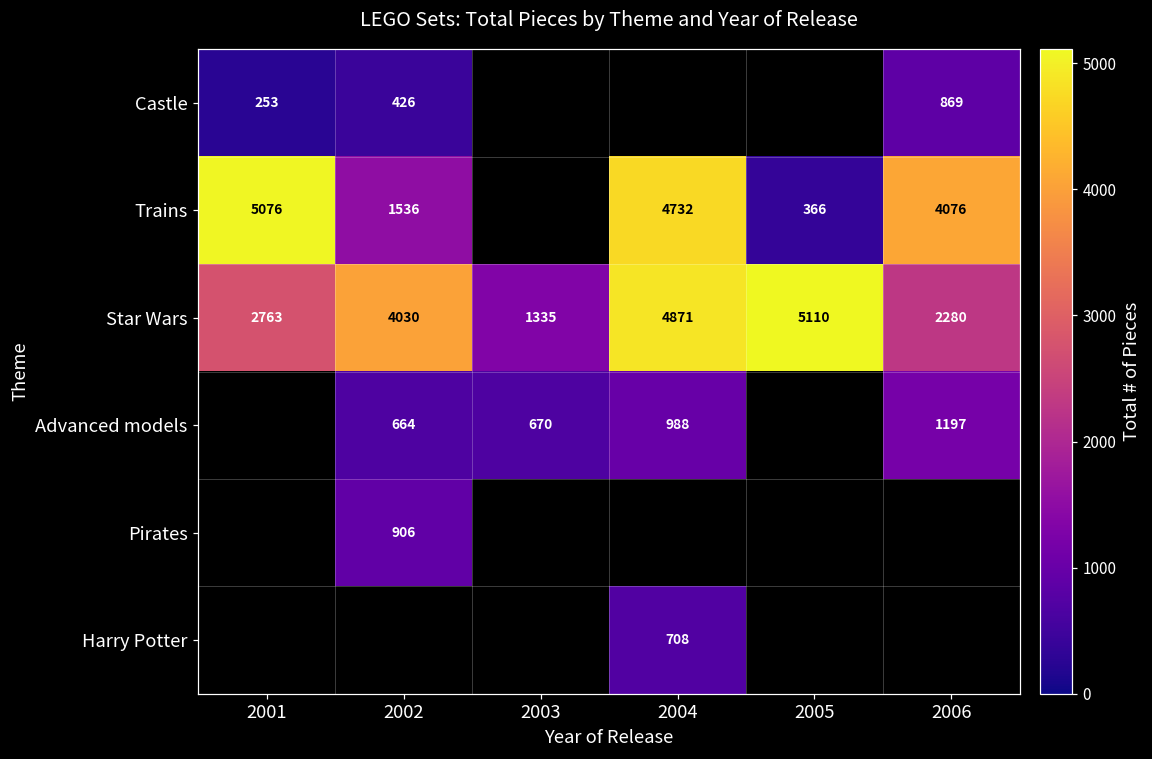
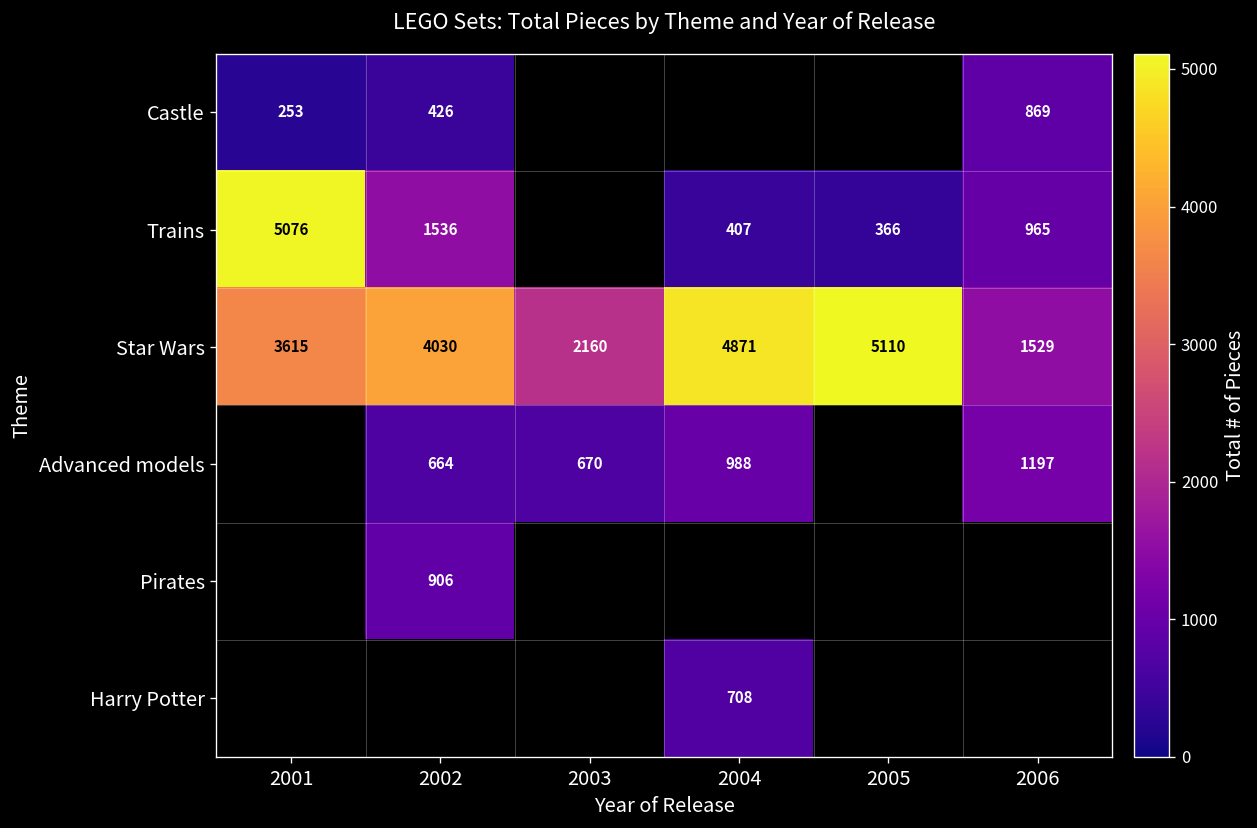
Trains, 2004: 4732 -> 407
Trains, 2006: 4076 -> 965
Star Wars, 2001: 2763 -> 3615
Star Wars, 2003: 1335 -> 2160
Star Wars, 2006: 2280 -> 1529
